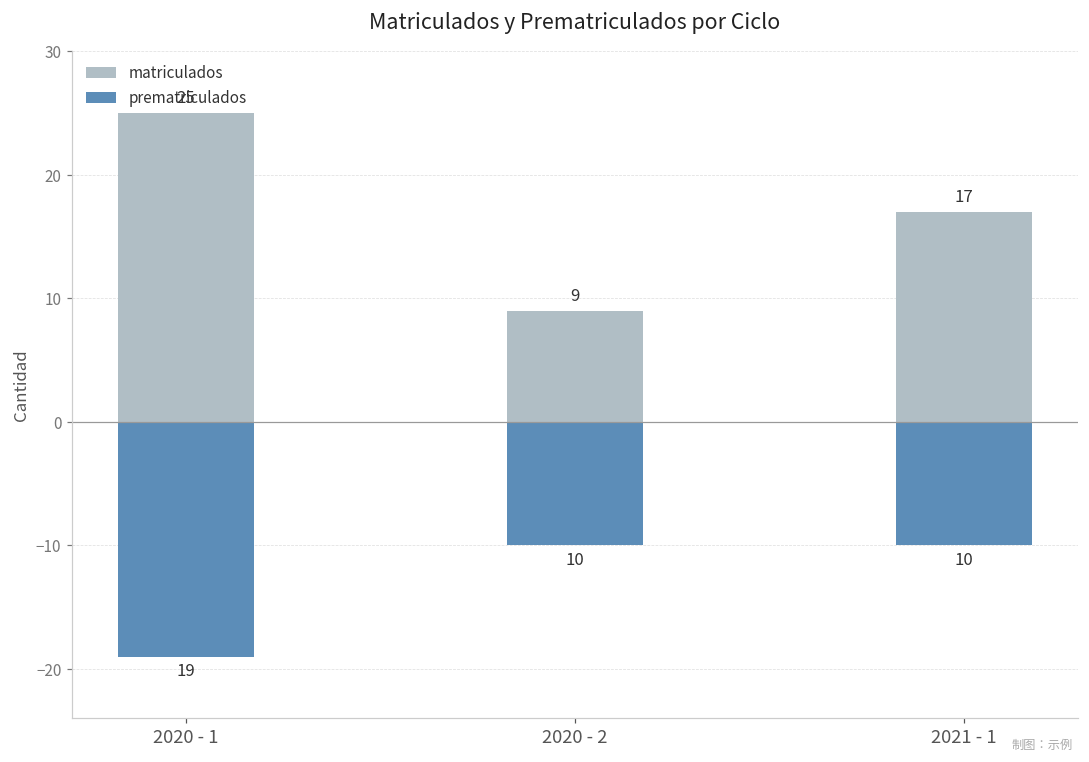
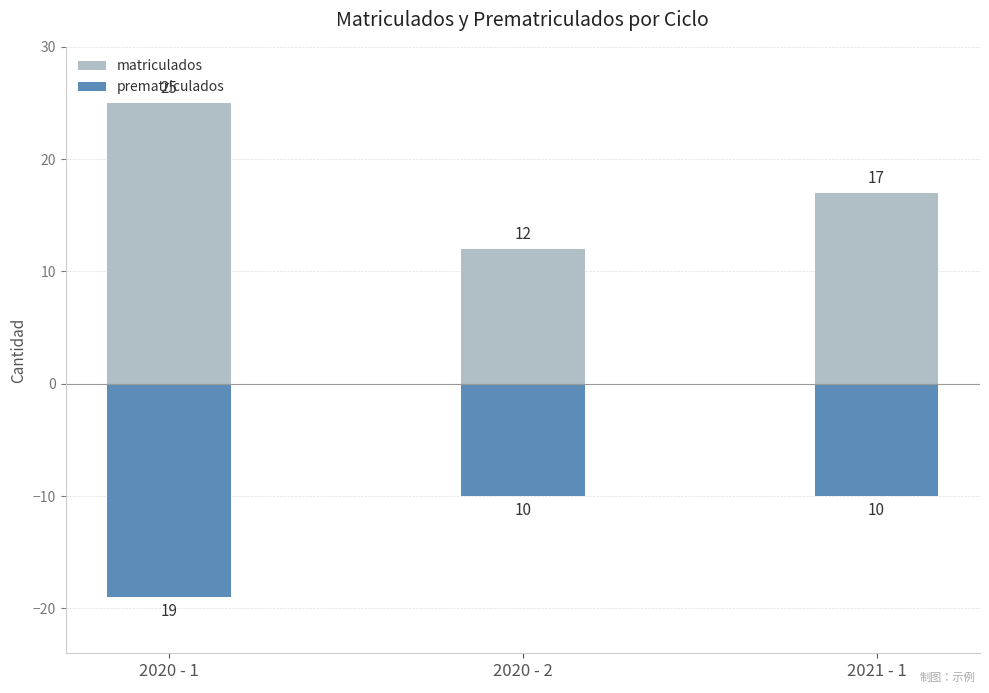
matriculados, 2020 - 2: 9 -> 12
